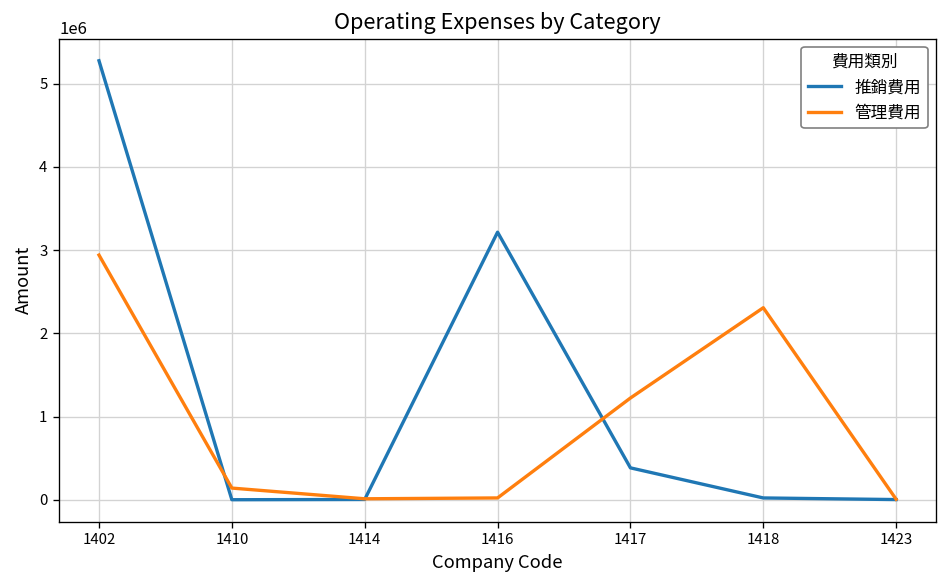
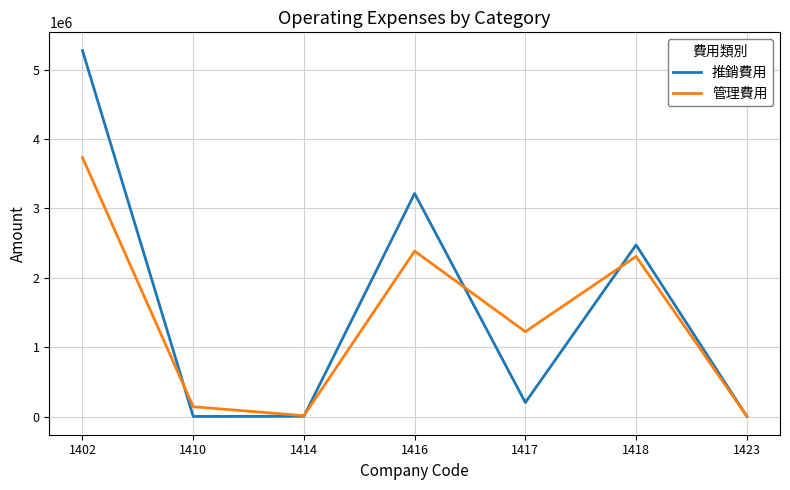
管理費用, 1402: 2900000 -> 3700000
管理費用, 1416: 0 -> 2400000
推銷費用, 1417: 400000 -> 200000
推銷費用, 1418: 0 -> 2500000
